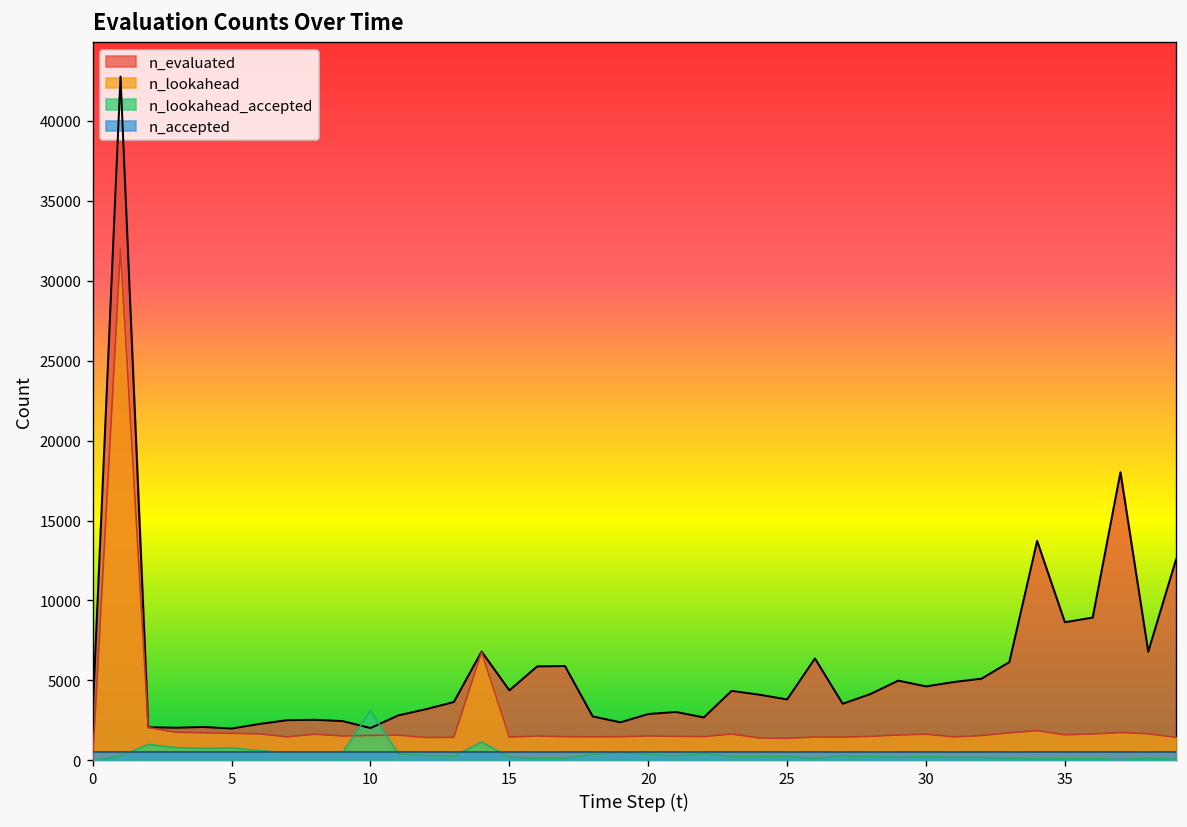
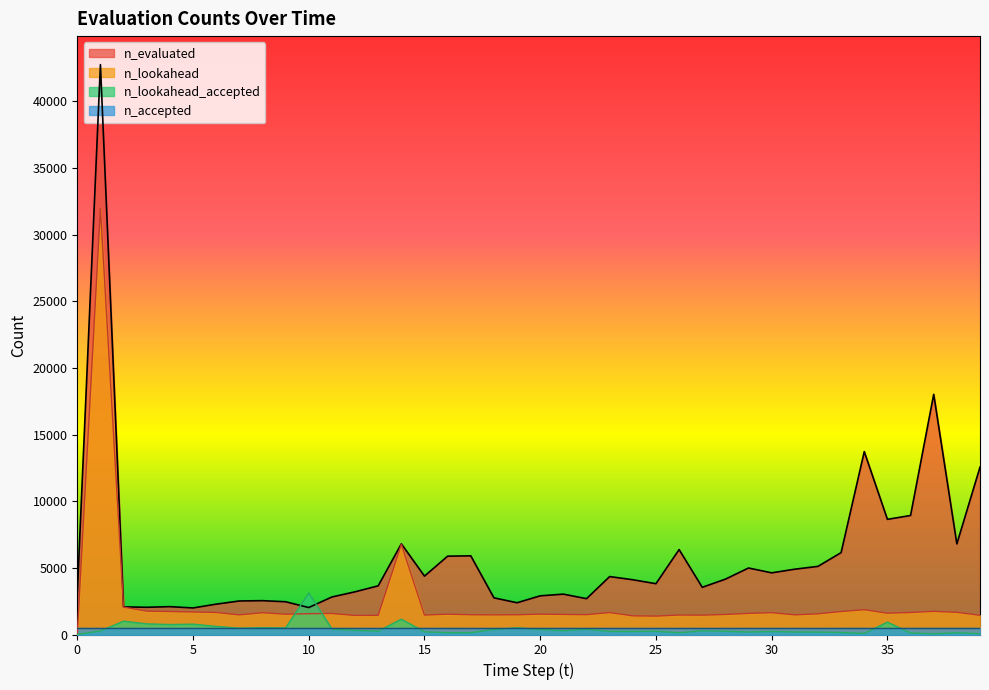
n_lookahead_accepted, 35: 100 -> 900
